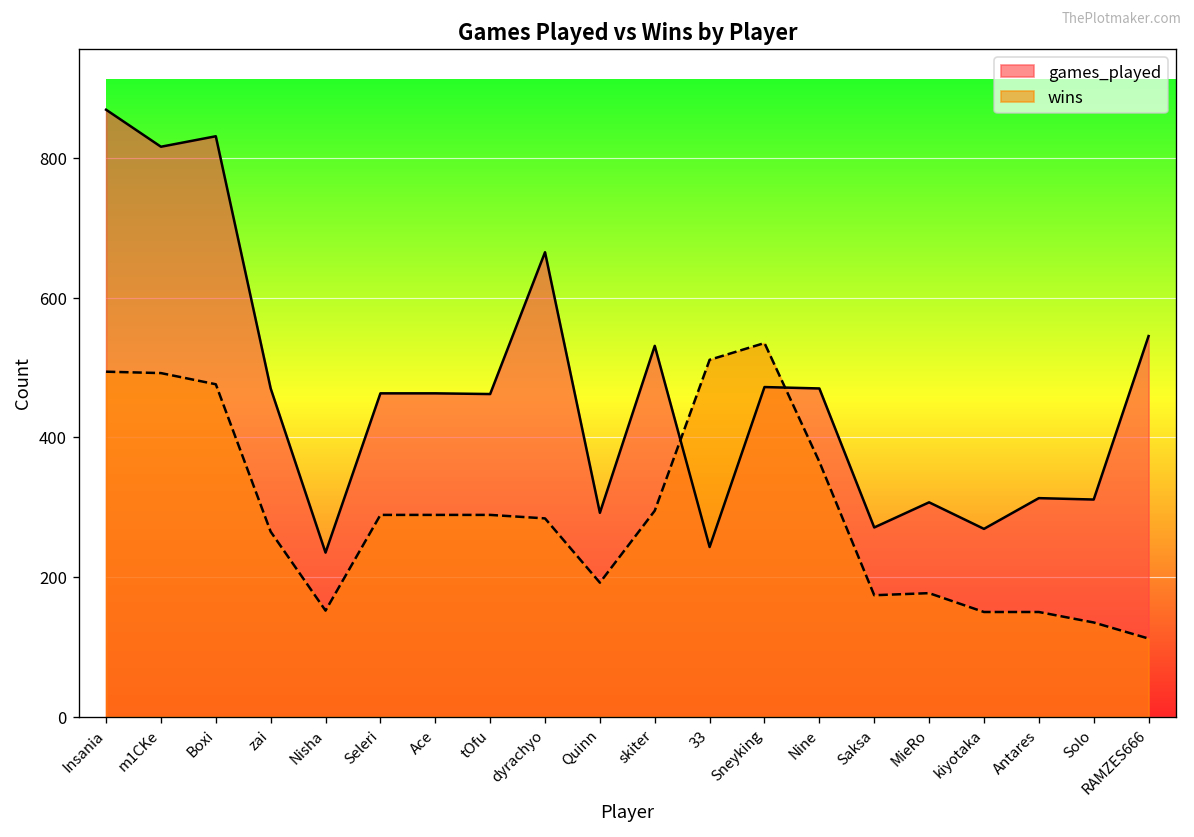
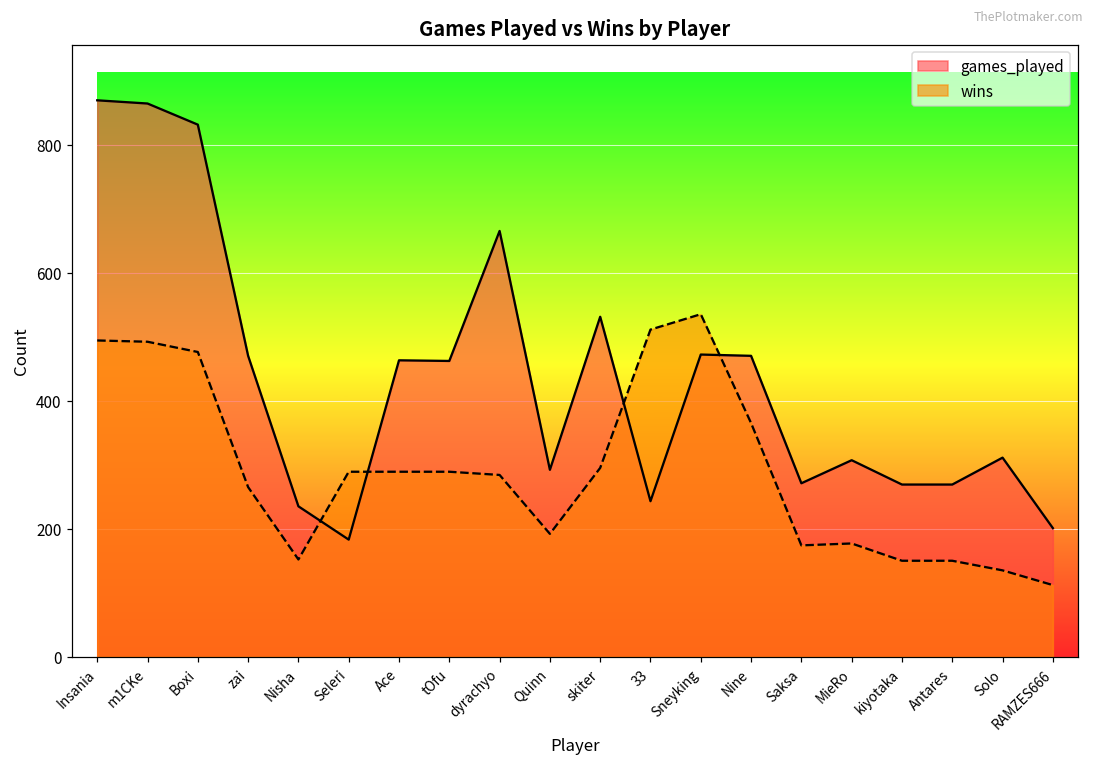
games_played, m1CKe: 820 -> 860
games_played, Seleri: 460 -> 180
games_played, Antares: 310 -> 270
games_played, RAMZES666: 550 -> 200
